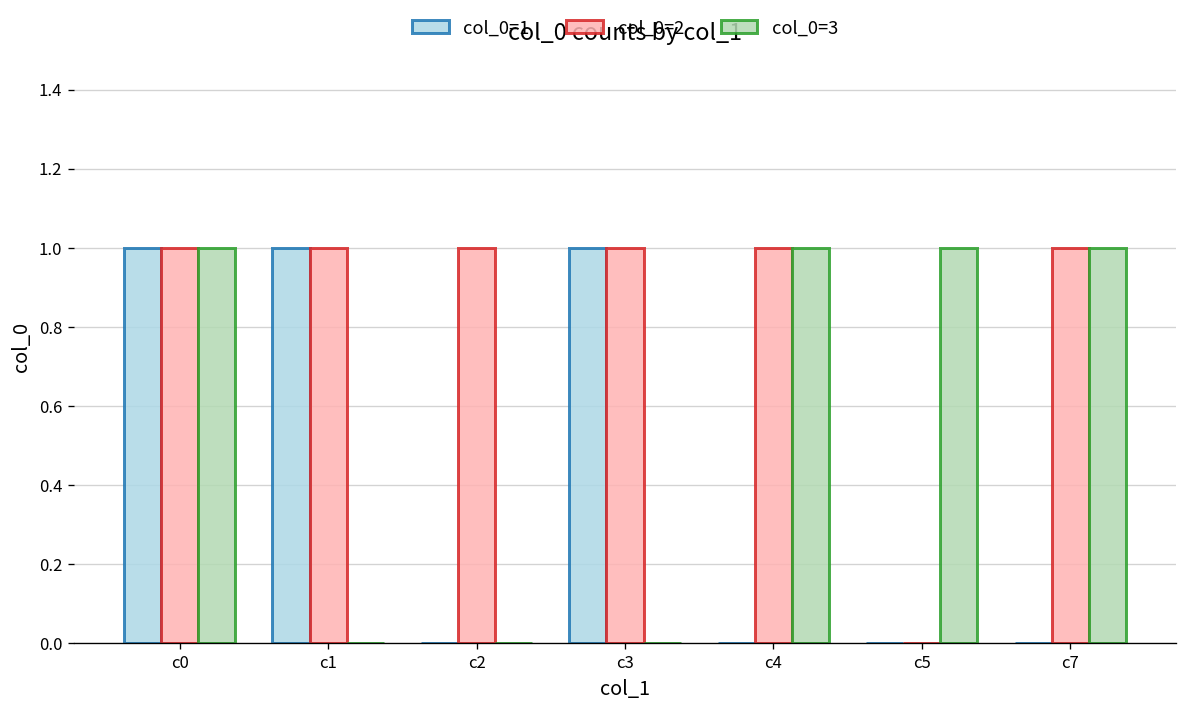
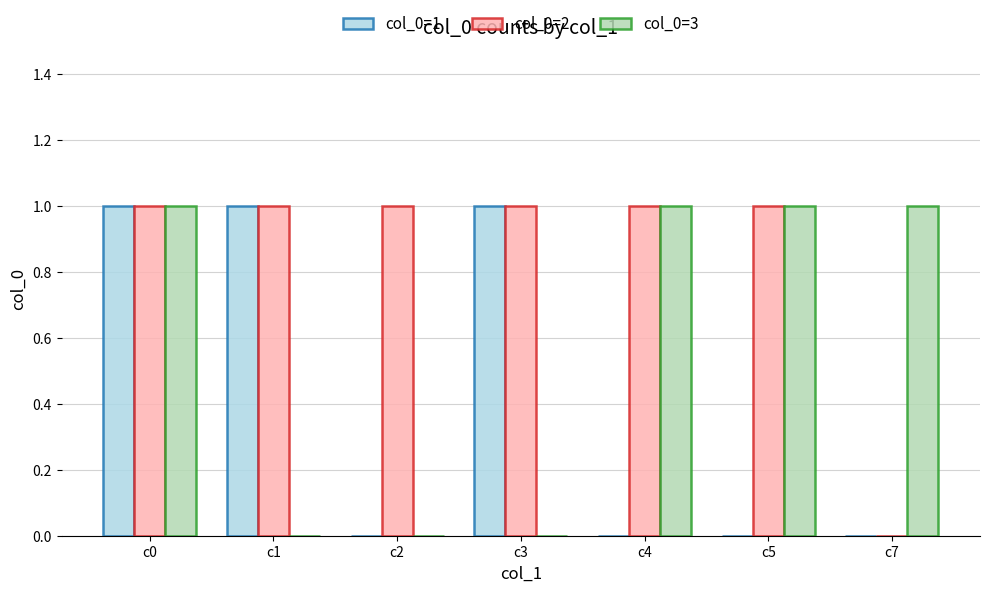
col_0=2, c5: 0 -> 1
col_0=2, c7: 1 -> 0
